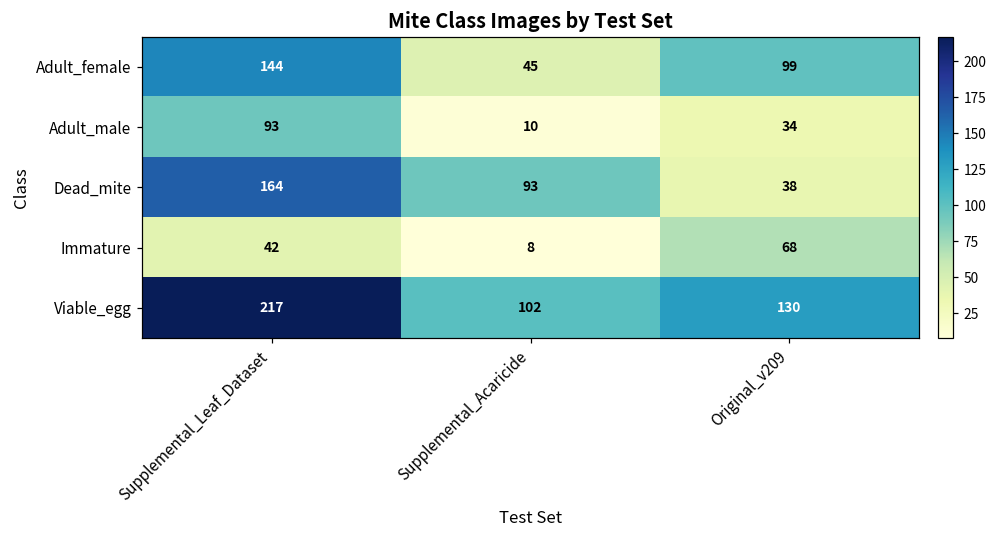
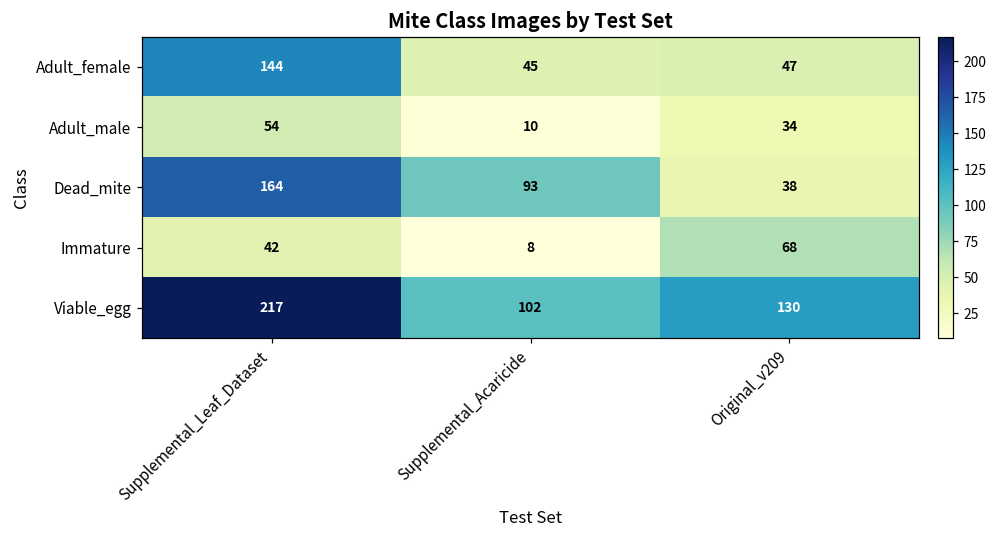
Adult_female, Original_v209: 99 -> 47
Adult_male, Supplemental_Leaf_Dataset: 93 -> 54
